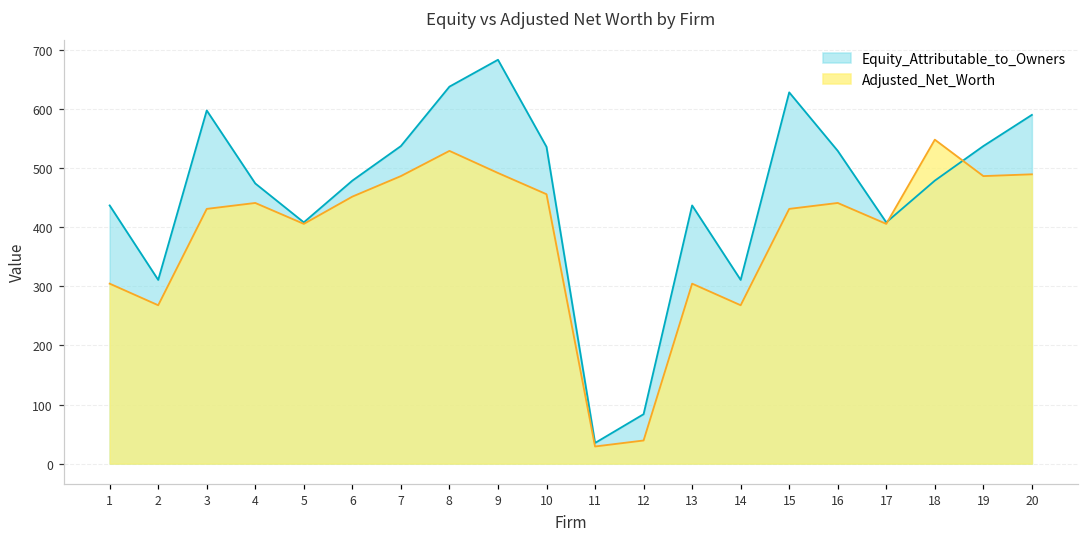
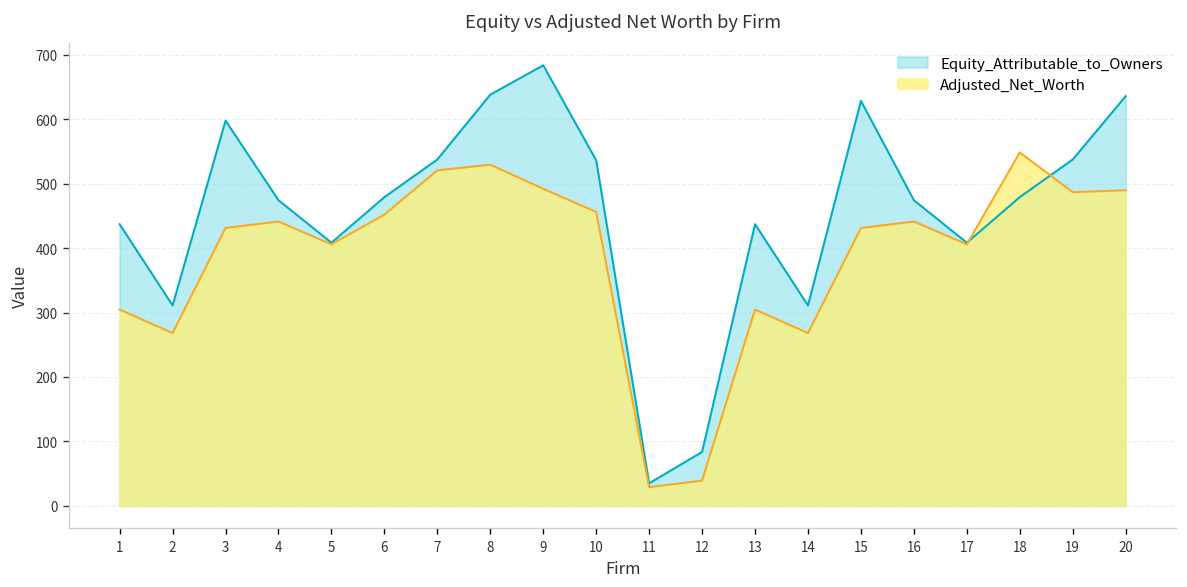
Adjusted_Net_Worth, 7: 490 -> 520
Equity_Attributable_to_Owners, 16: 530 -> 470
Equity_Attributable_to_Owners, 20: 590 -> 640
